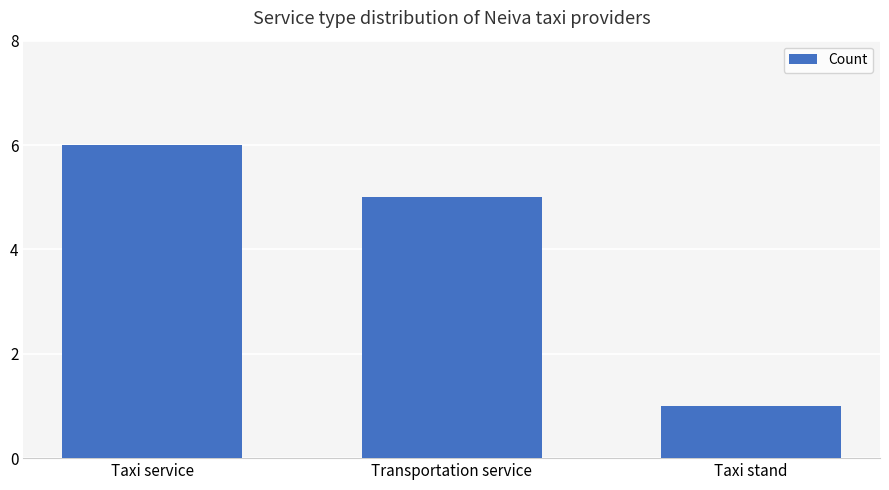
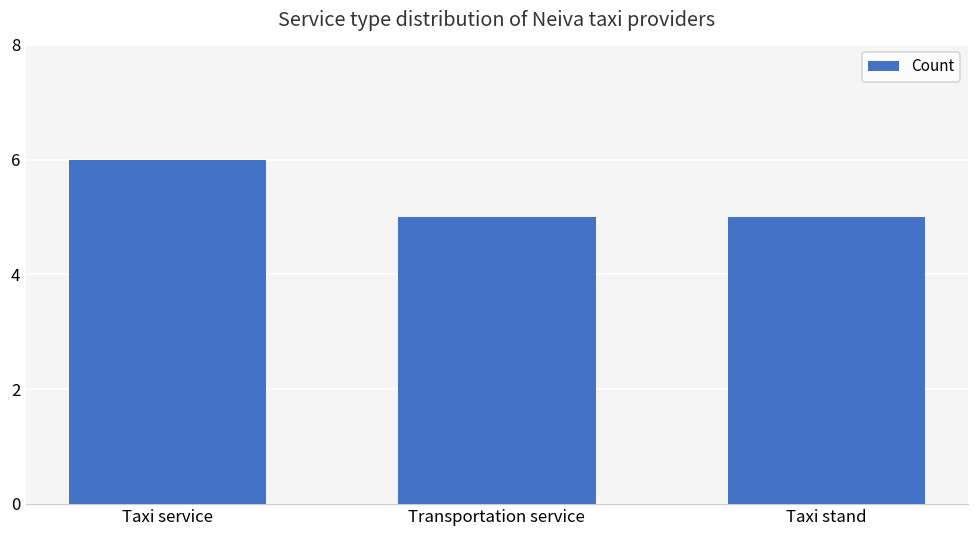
Taxi stand: 1 -> 5
